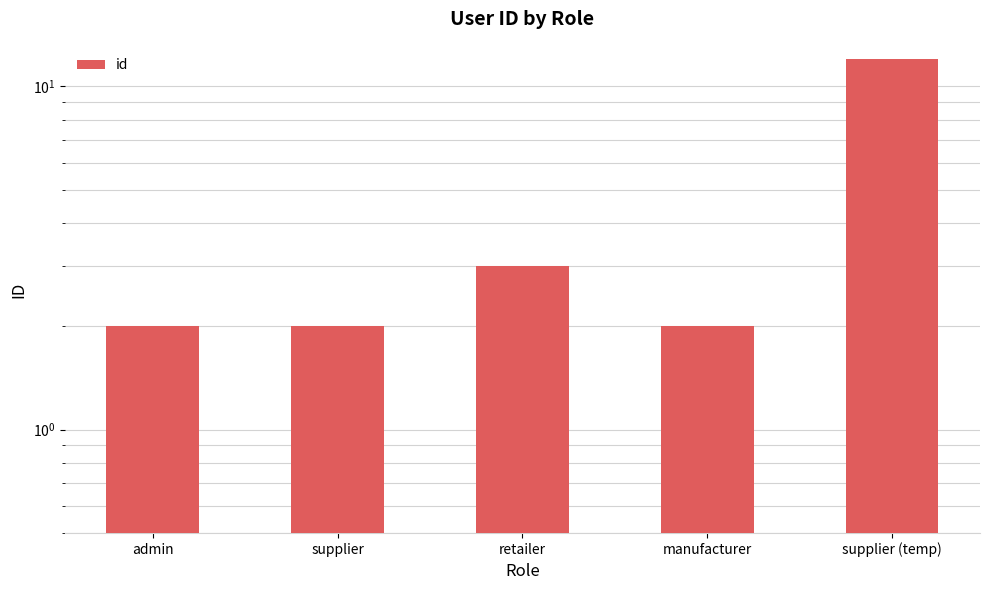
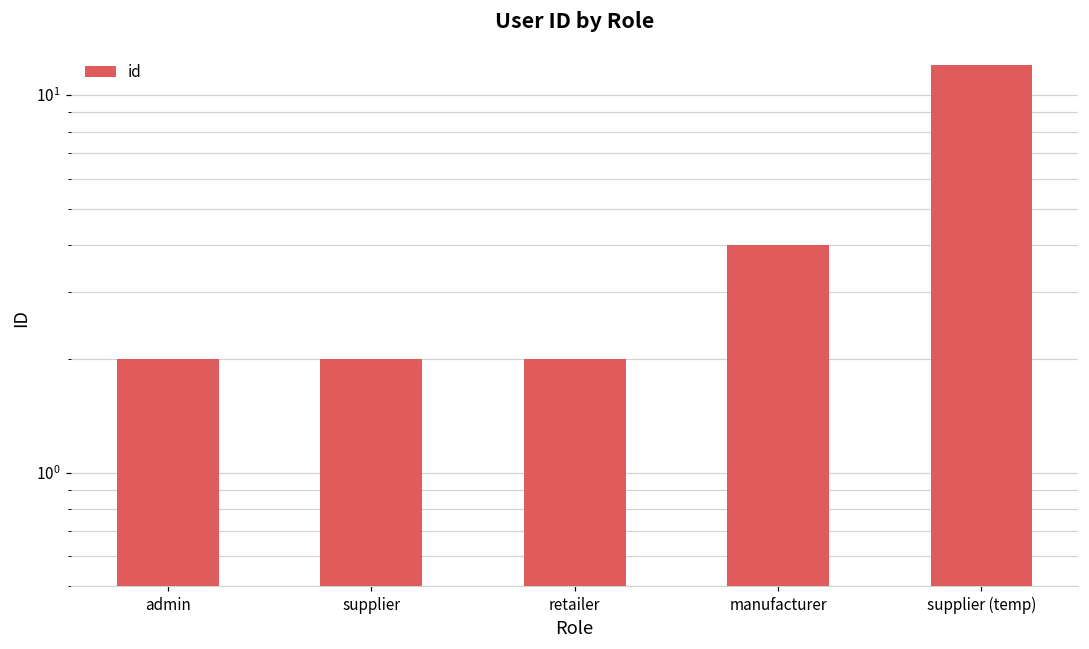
retailer: 3 -> 2
manufacturer: 2 -> 4
